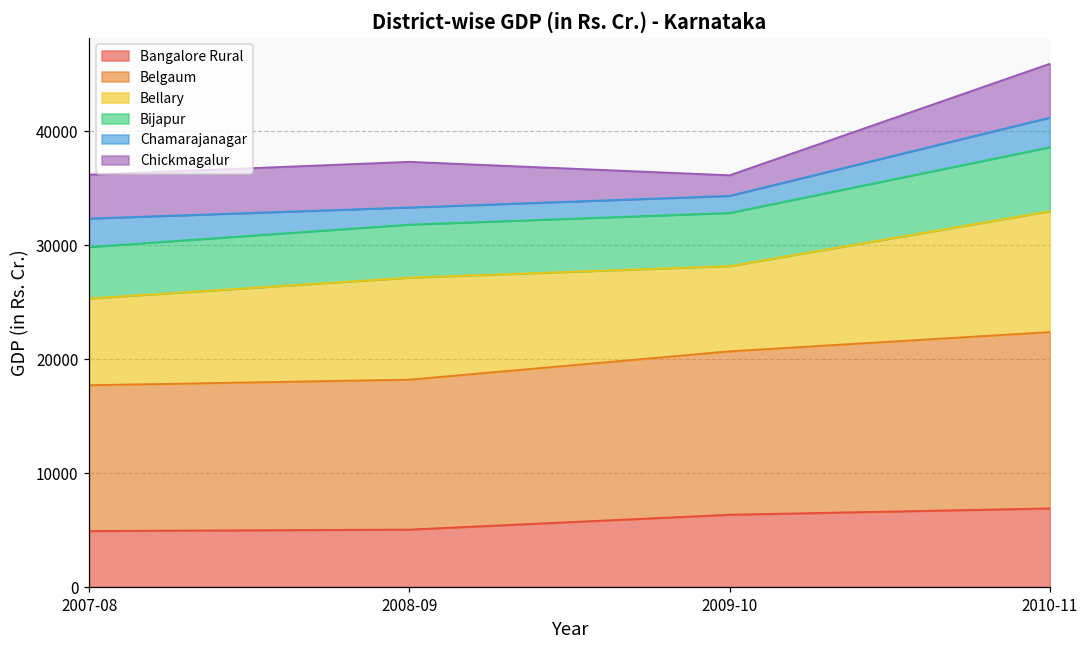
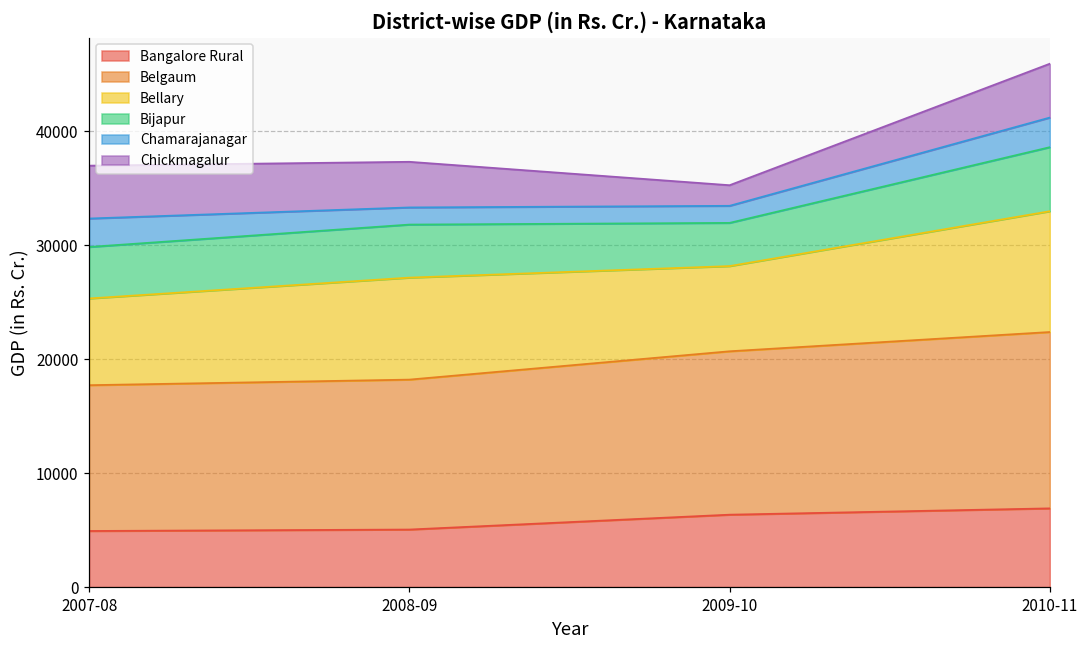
Chickmagalur, 2007-08: 3900 -> 4600
Bijapur, 2009-10: 4700 -> 3800
